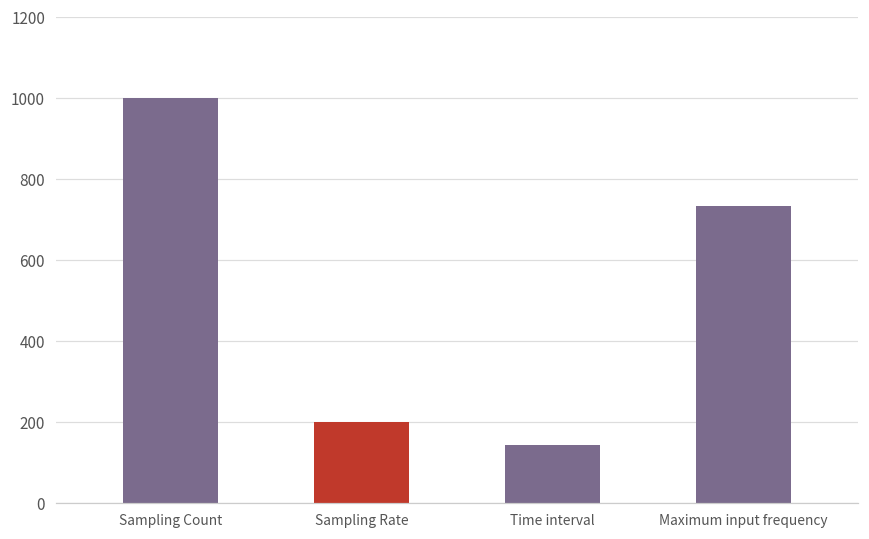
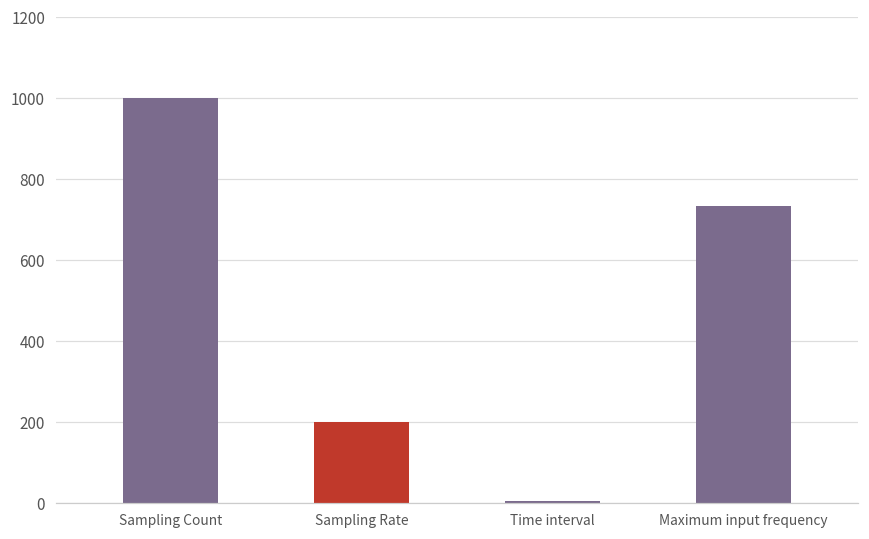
Time interval: 140 -> 0
